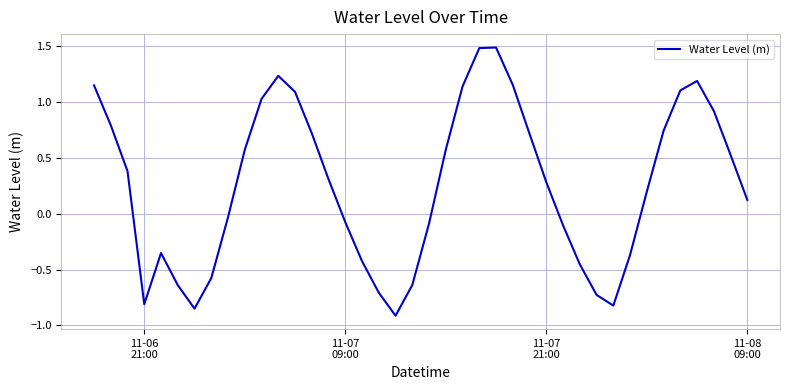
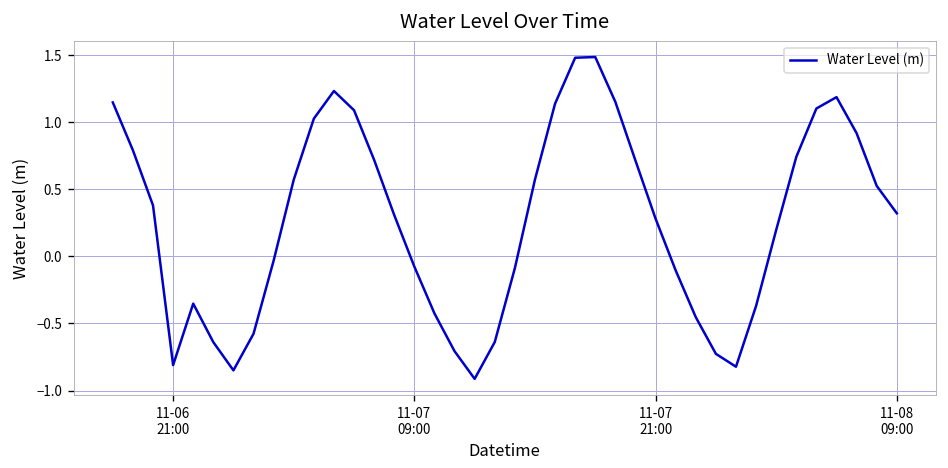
11-08 09:00: 0.12 -> 0.32
